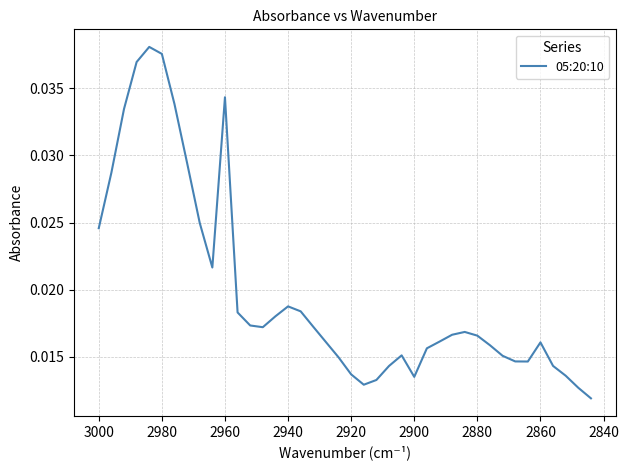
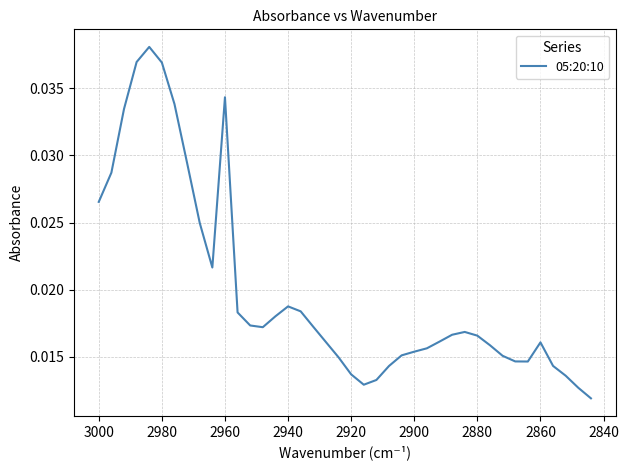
3000: 0.0246 -> 0.0265
2980: 0.0376 -> 0.0369
2900: 0.0135 -> 0.0154
